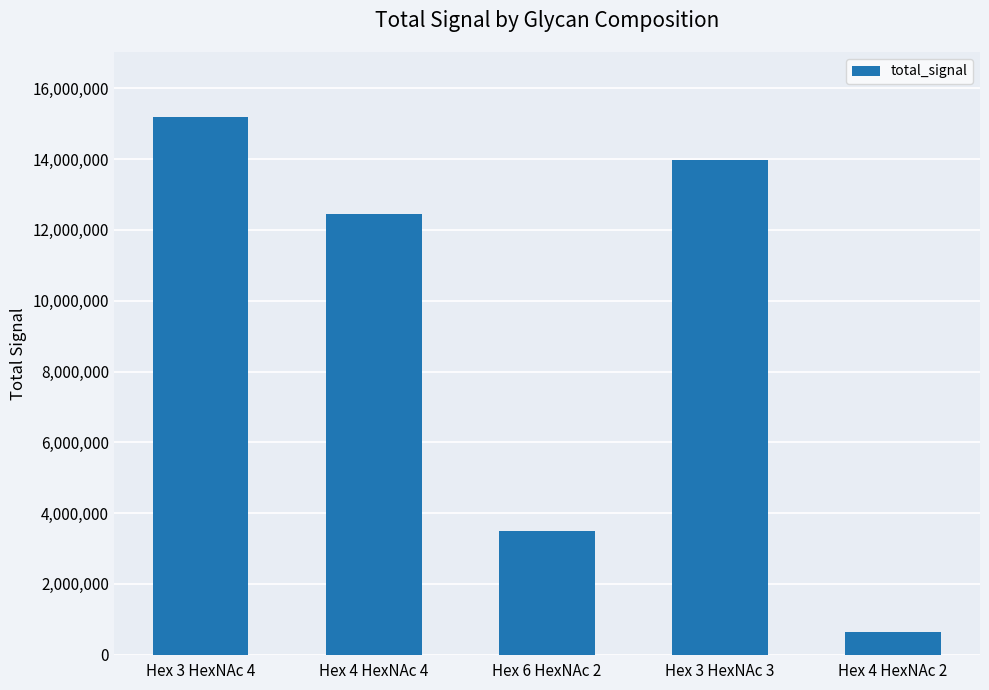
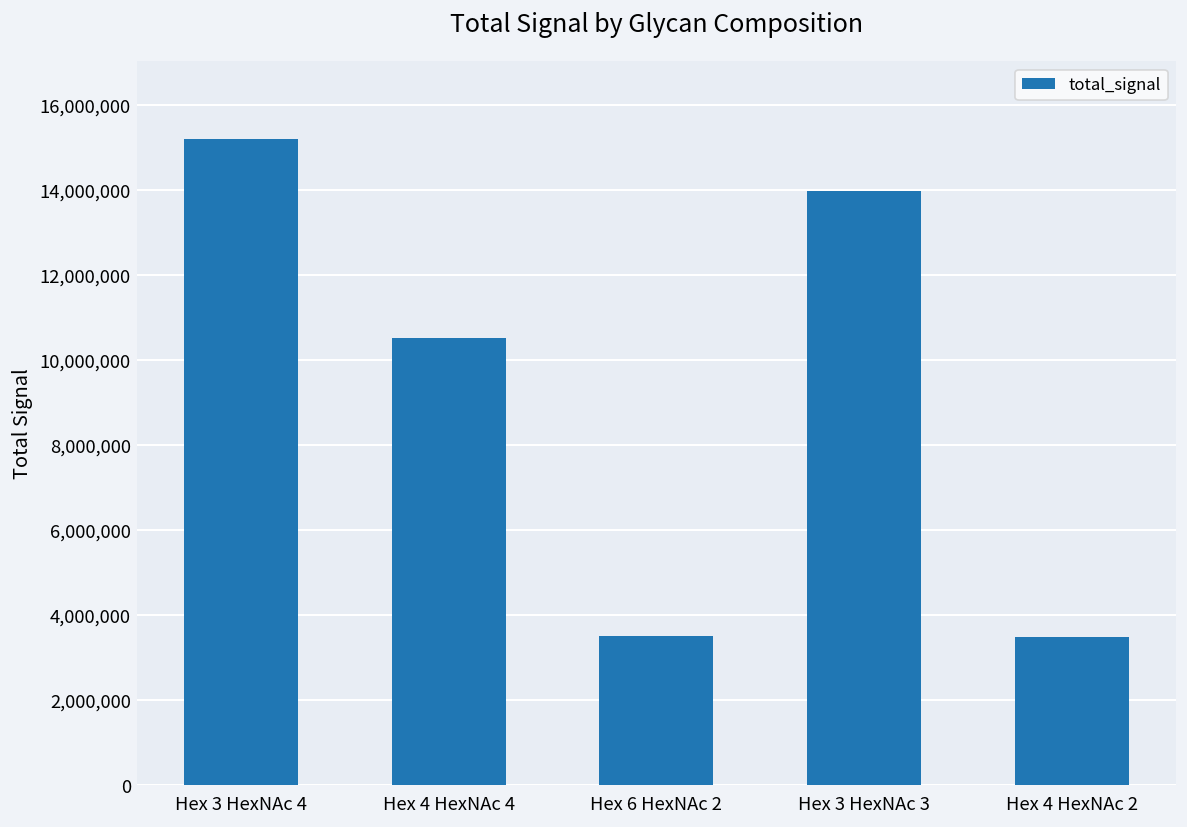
Hex 4 HexNAc 4: 12,400,000 -> 10,500,000
Hex 4 HexNAc 2: 600,000 -> 3,500,000
